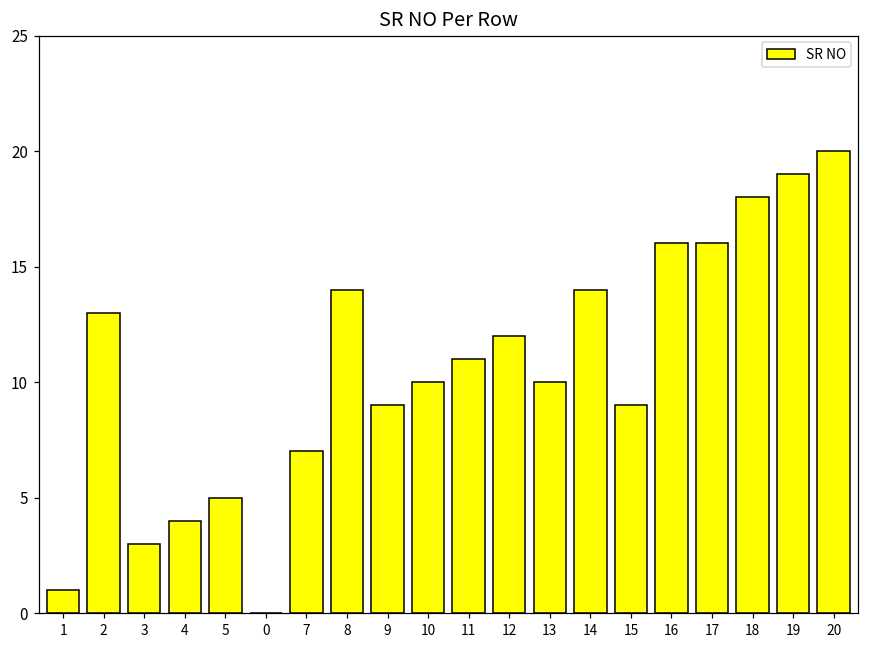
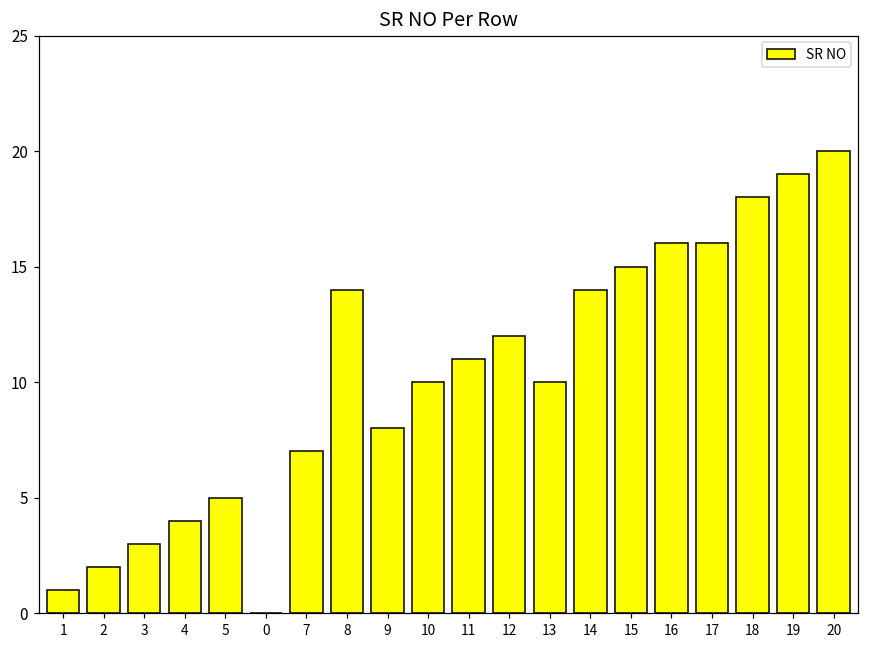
2: 13 -> 2
9: 9 -> 8
15: 9 -> 15
